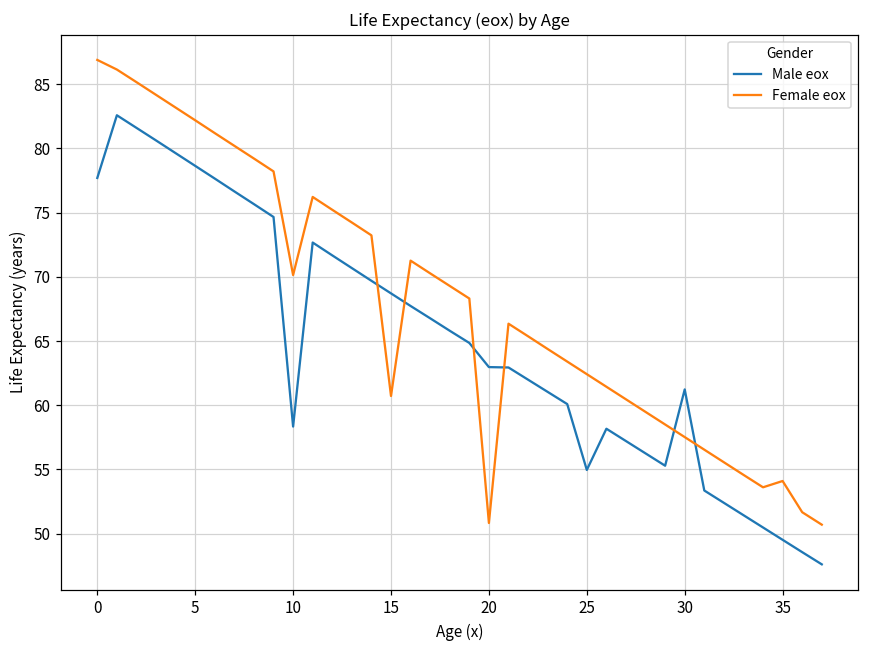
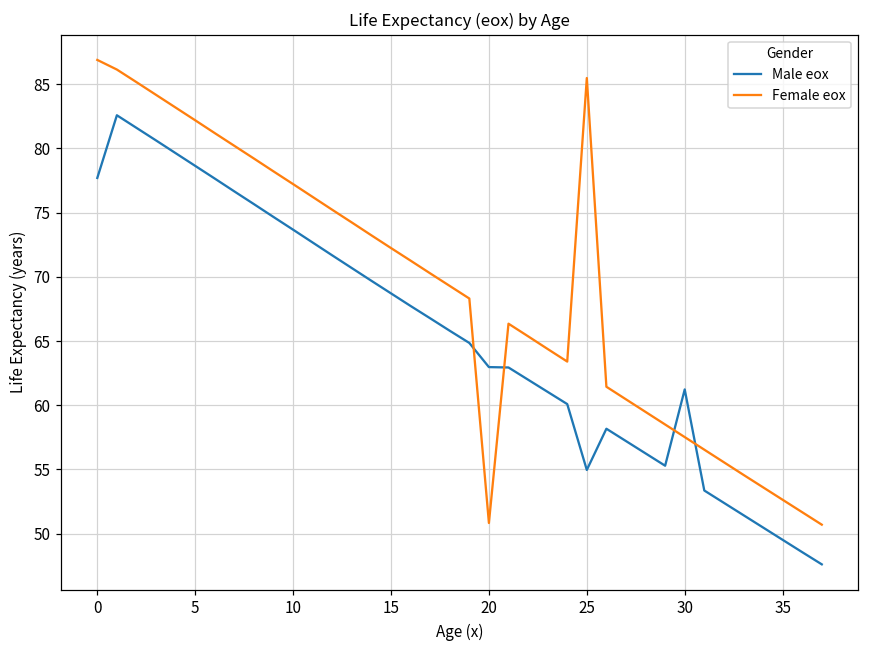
Male eox, 10: 58.3 -> 73.7
Female eox, 10: 70.1 -> 77.2
Female eox, 15: 60.7 -> 72.2
Female eox, 25: 62.4 -> 85.5
Female eox, 35: 54.1 -> 52.6
